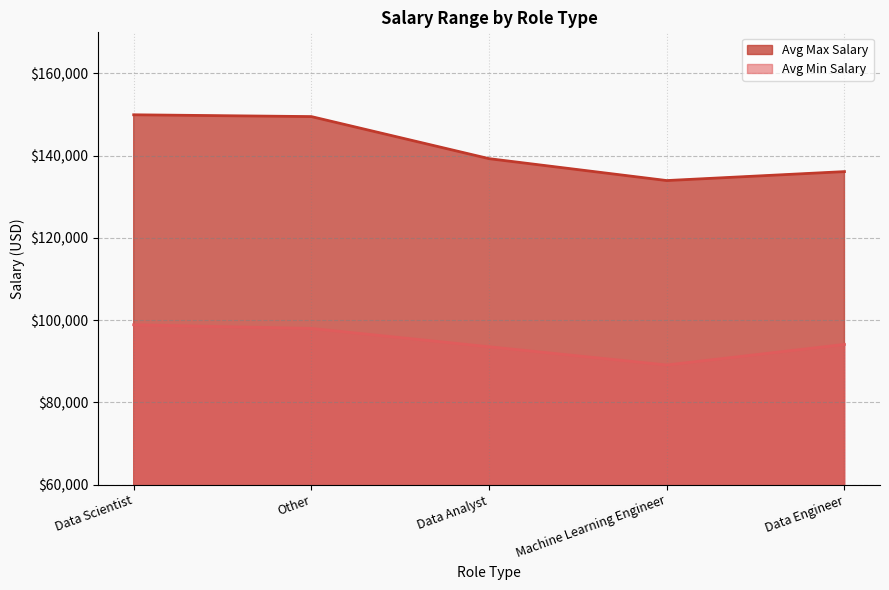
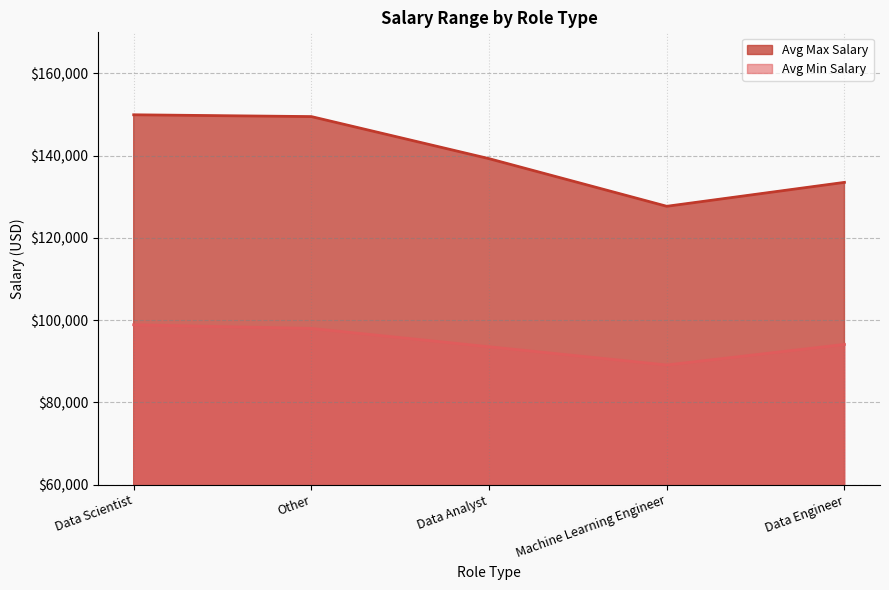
Avg Max Salary, Machine Learning Engineer: $134,000 -> $128,000
Avg Max Salary, Data Engineer: $136,000 -> $134,000
